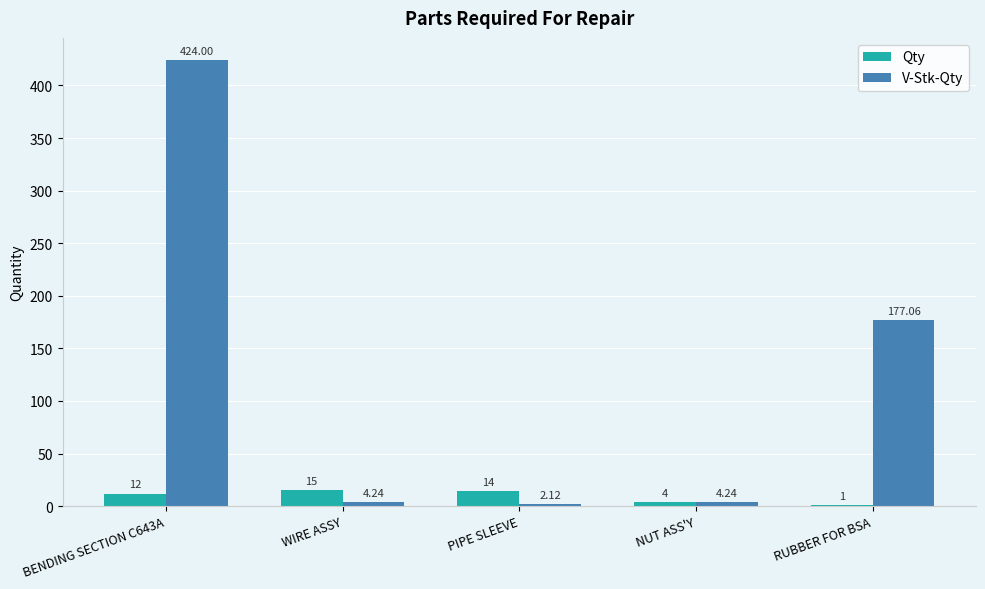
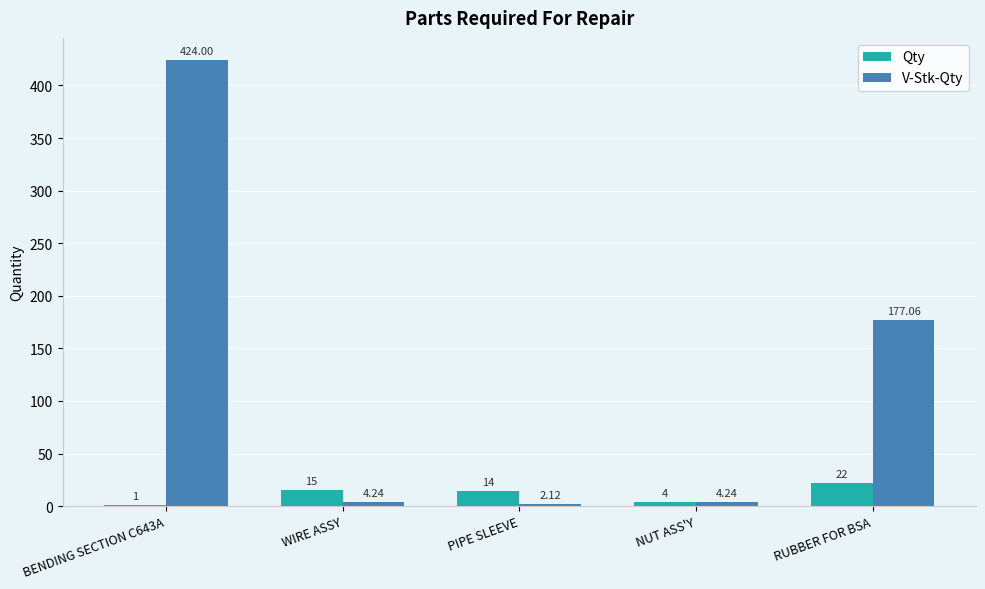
Qty, BENDING SECTION C643A: 12 -> 1
Qty, RUBBER FOR BSA: 1 -> 22
